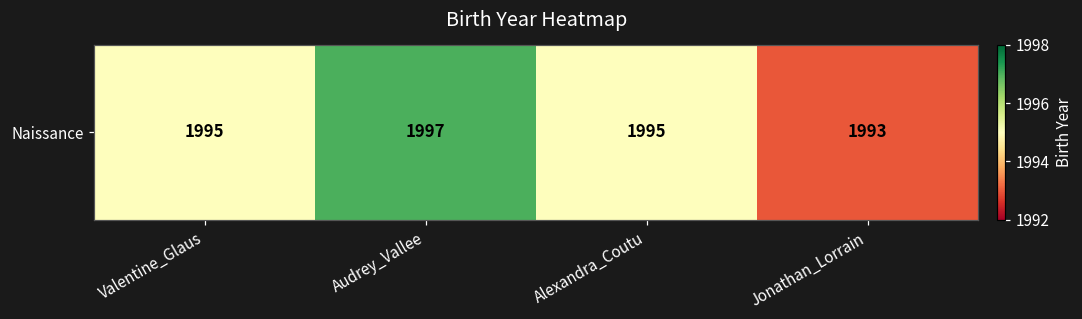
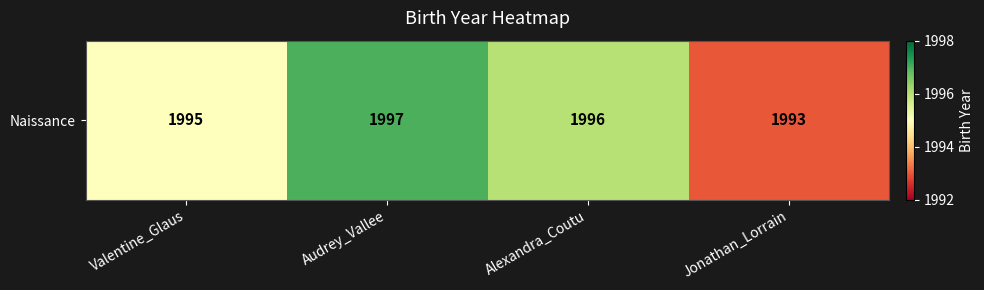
Naissance, Alexandra_Coutu: 1995 -> 1996
